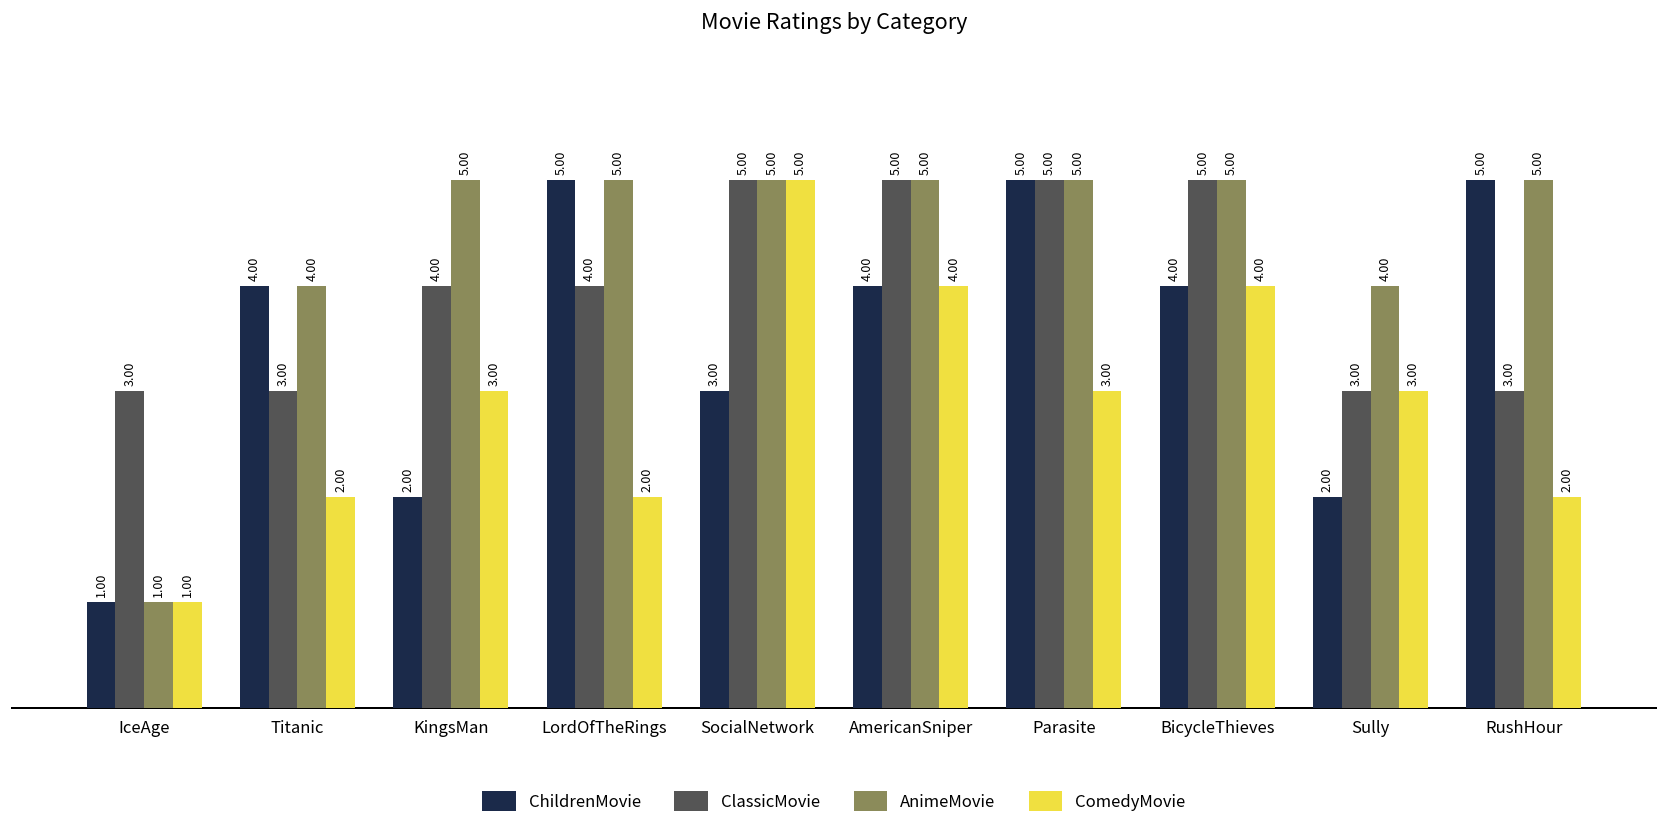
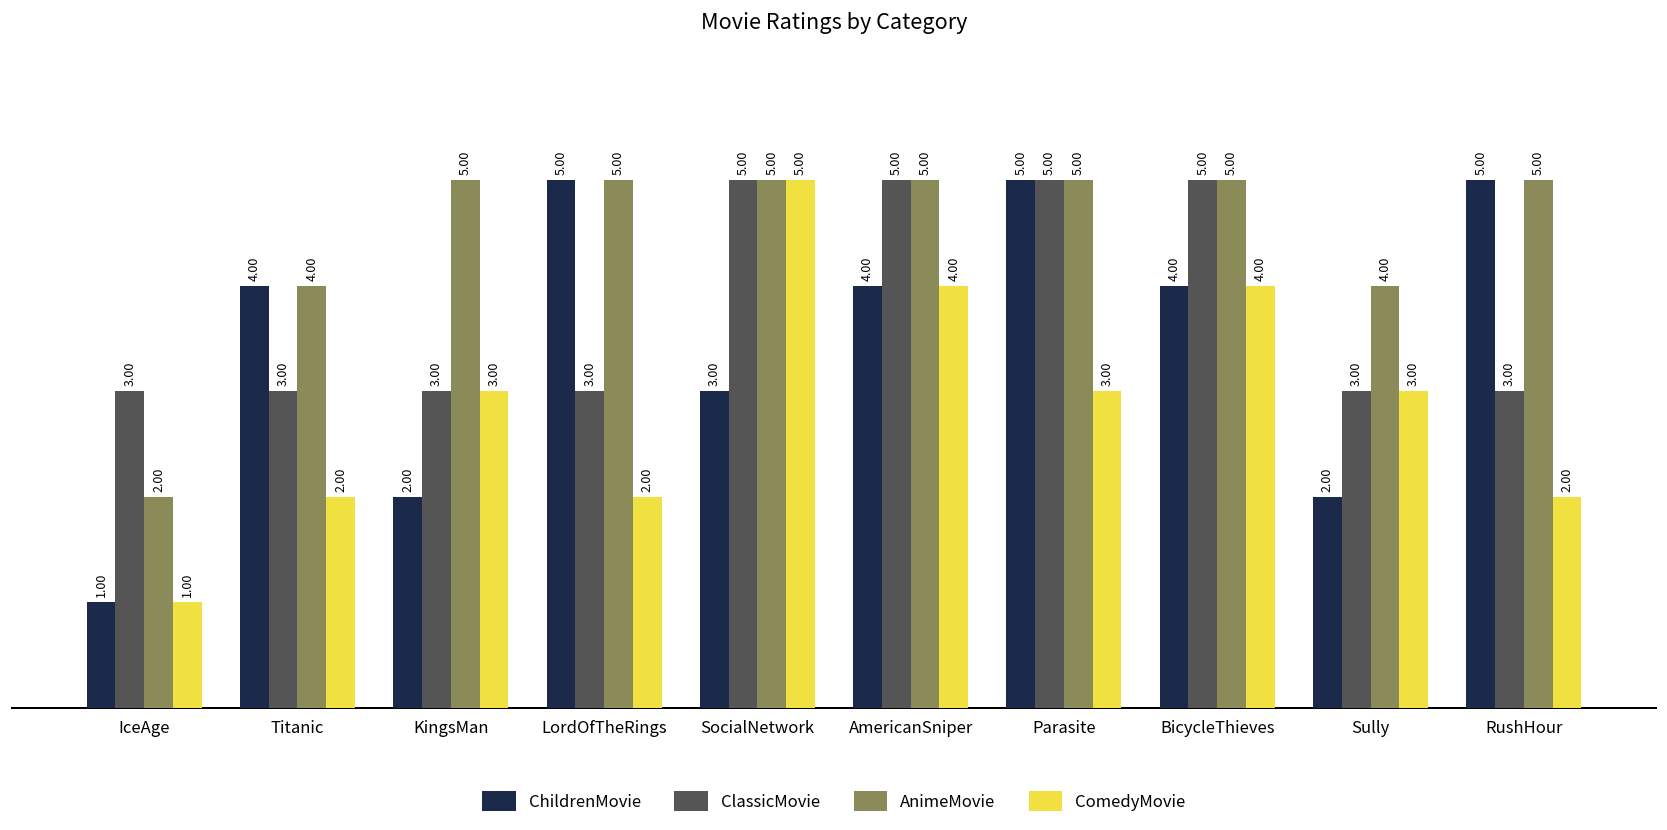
AnimeMovie, IceAge: 1.00 -> 2.00
ClassicMovie, KingsMan: 4.00 -> 3.00
ClassicMovie, LordOfTheRings: 4.00 -> 3.00
